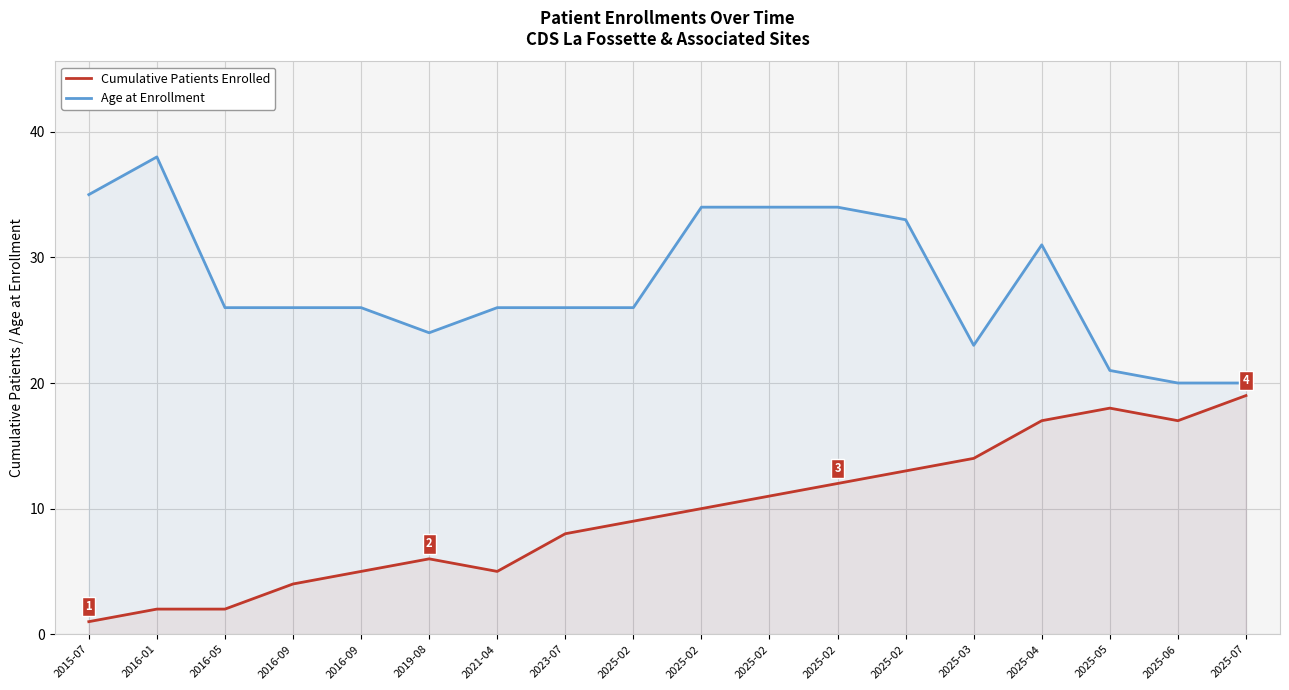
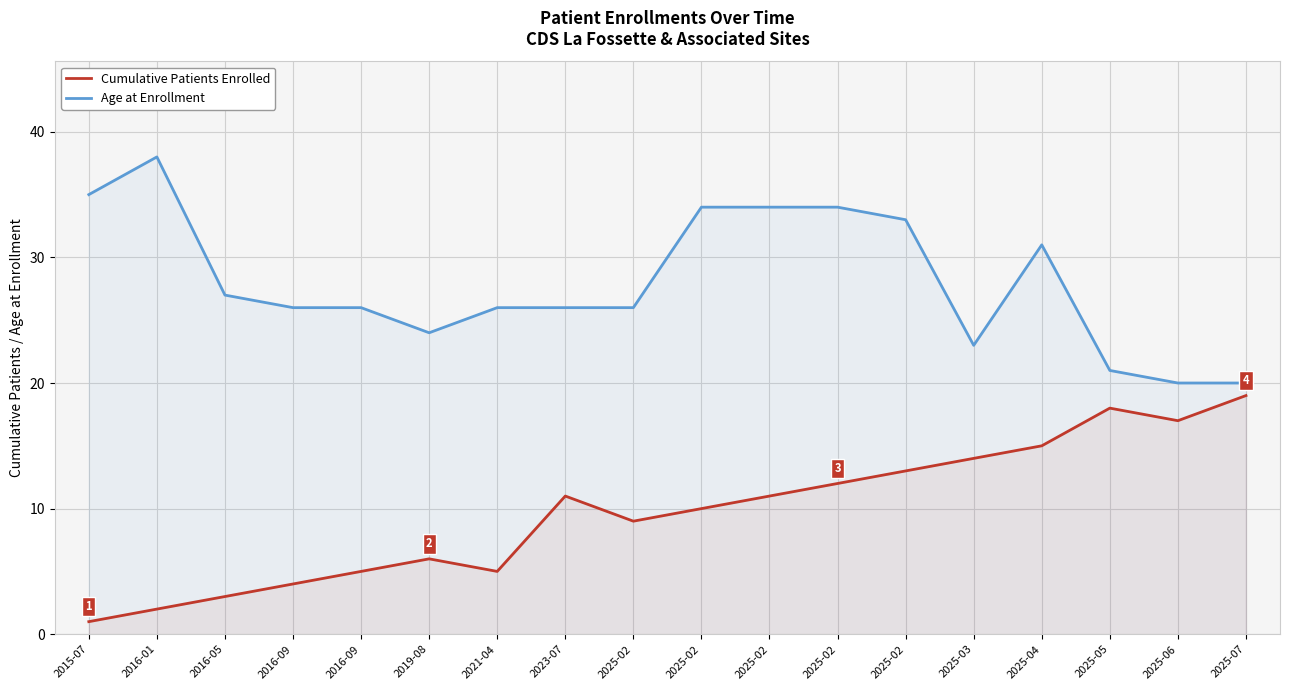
Cumulative Patients Enrolled, 2016-05: 2 -> 3
Age at Enrollment, 2016-05: 26 -> 27
Cumulative Patients Enrolled, 2023-07: 8 -> 11
Cumulative Patients Enrolled, 2025-04: 17 -> 15
